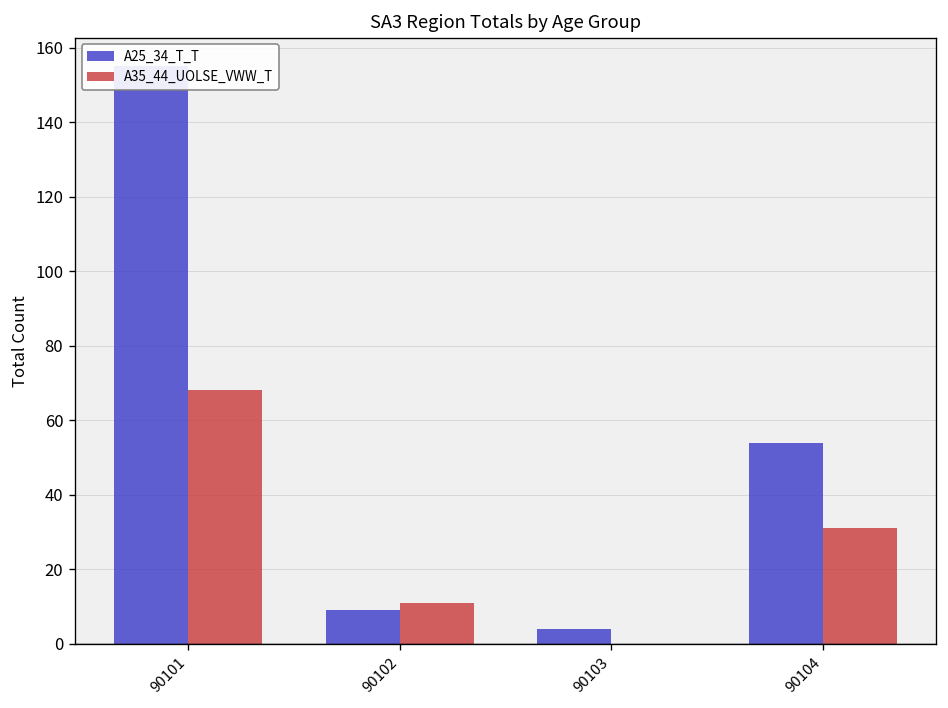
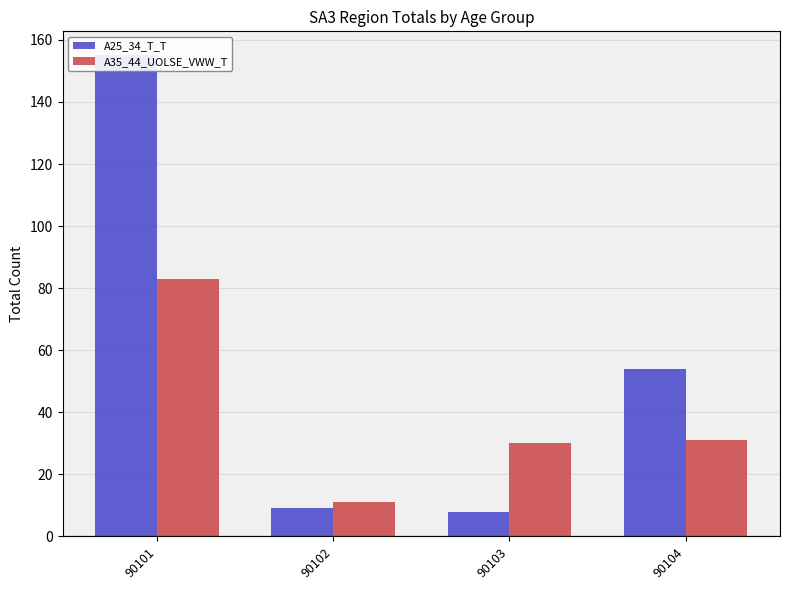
A35_44_UOLSE_VWW_T, 90101: 68 -> 83
A25_34_T_T, 90103: 4 -> 8
A35_44_UOLSE_VWW_T, 90103: 0 -> 30
